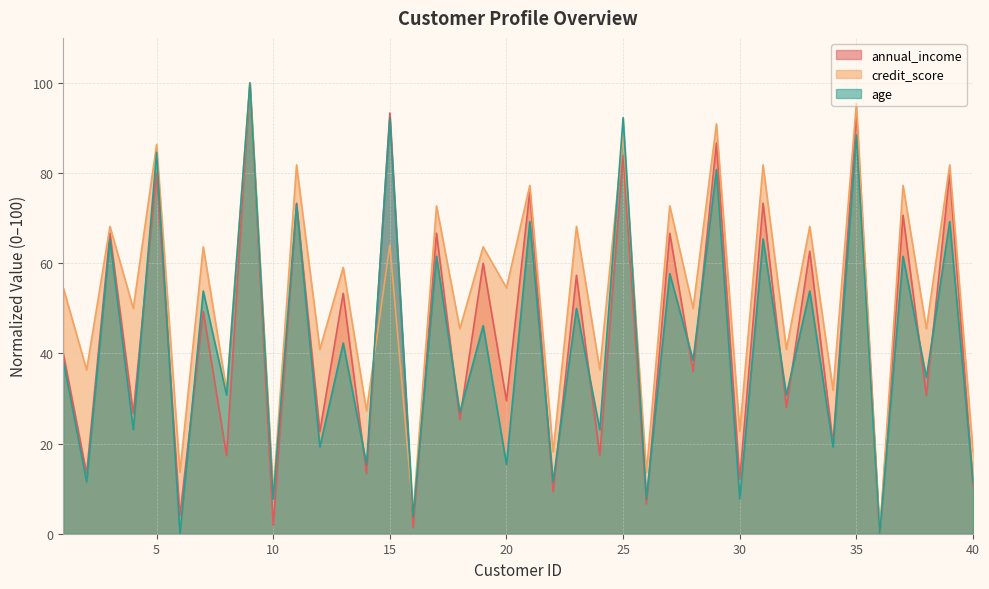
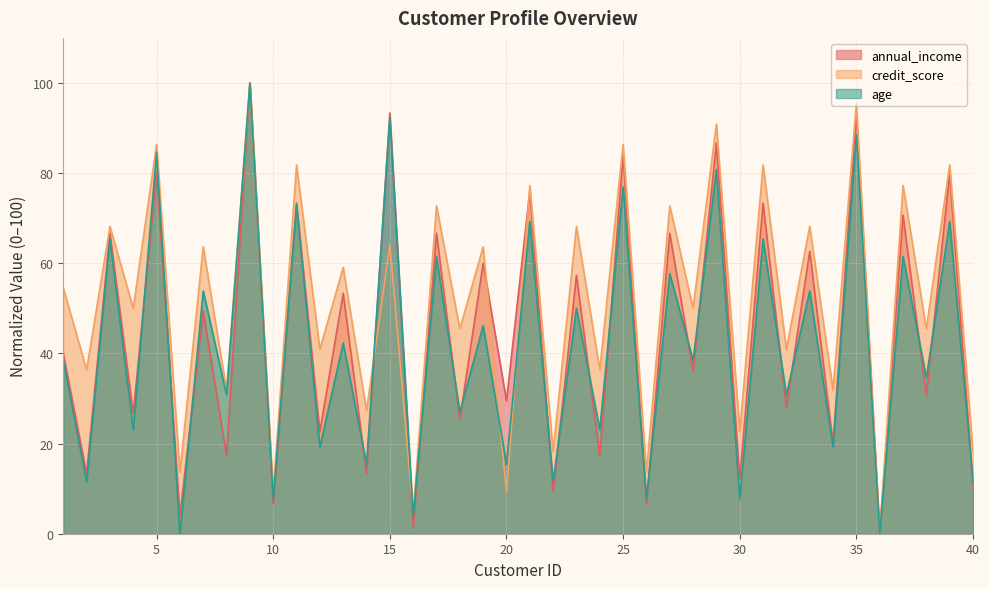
annual_income, 10: 2 -> 7
credit_score, 20: 55 -> 9
credit_score, 25: 89 -> 86
age, 25: 92 -> 77
